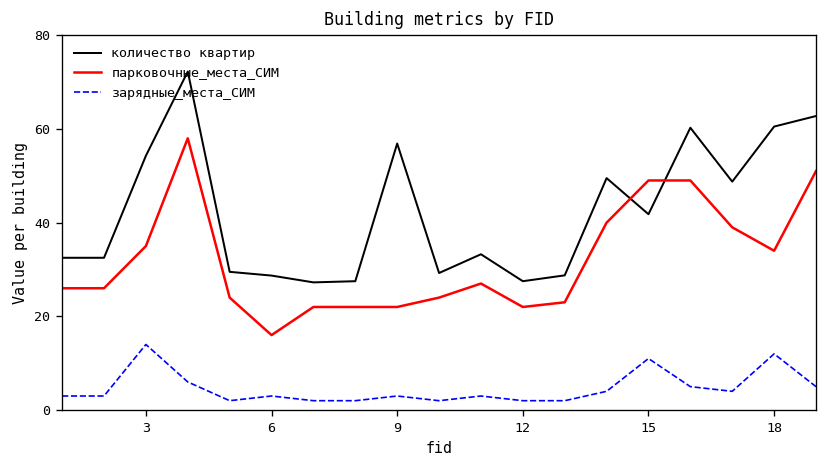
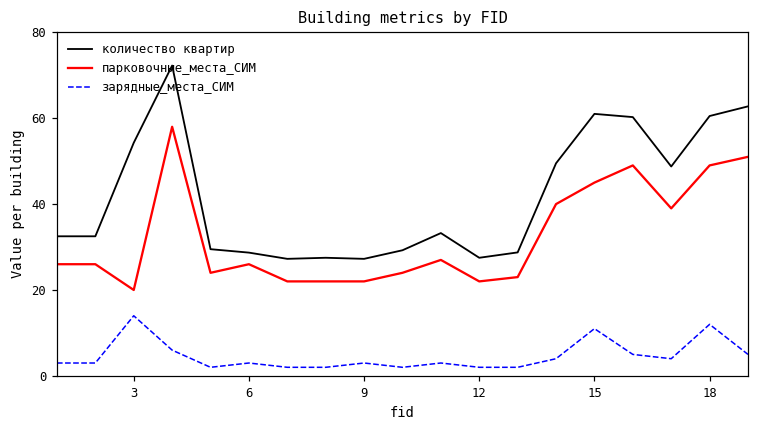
парковочные_места_СИМ, 3: 35 -> 20
парковочные_места_СИМ, 6: 16 -> 26
количество квартир, 9: 57 -> 27
количество квартир, 15: 42 -> 61
парковочные_места_СИМ, 15: 49 -> 45
парковочные_места_СИМ, 18: 34 -> 49
